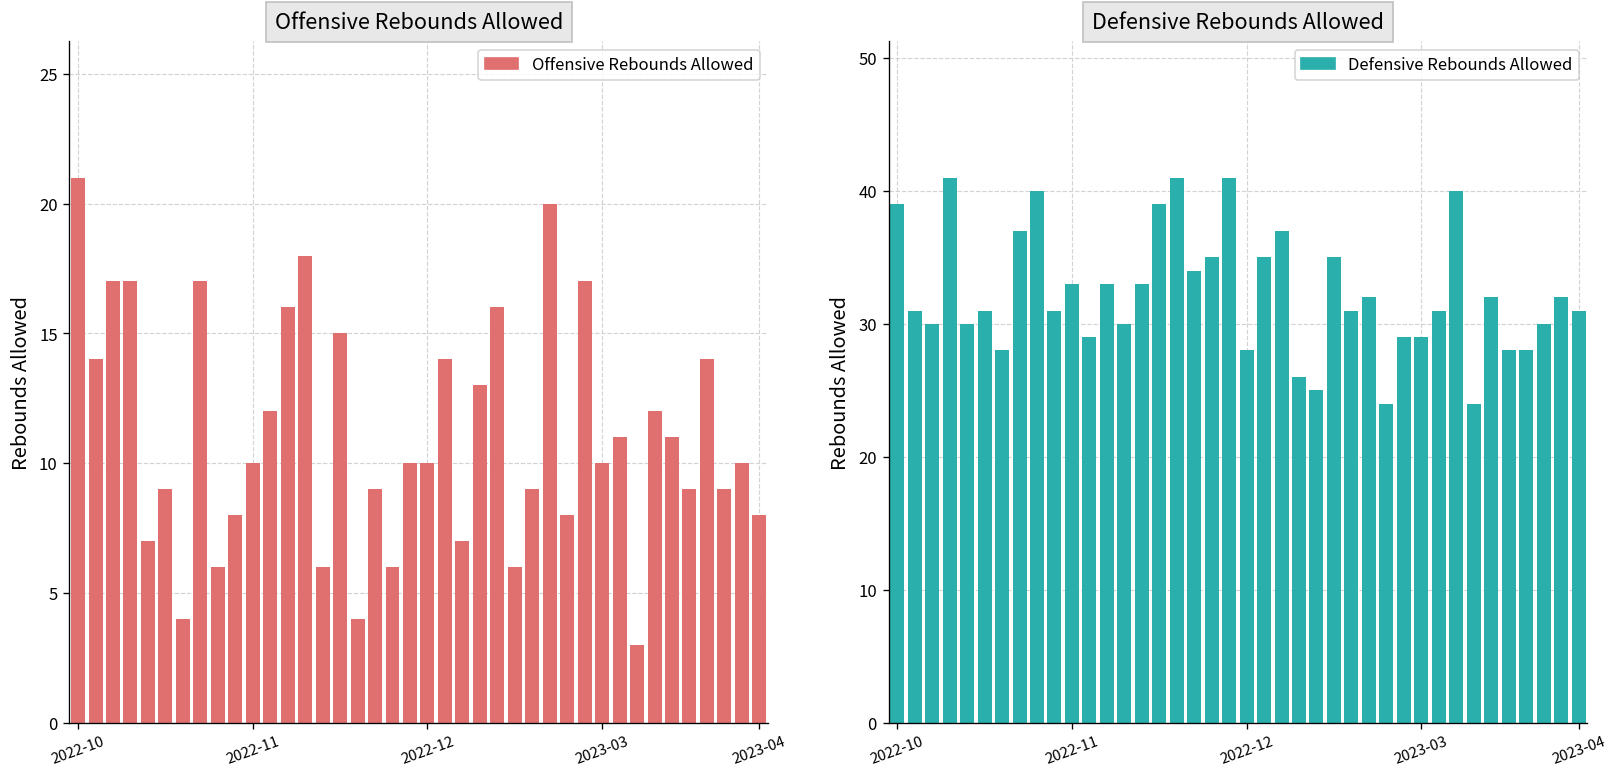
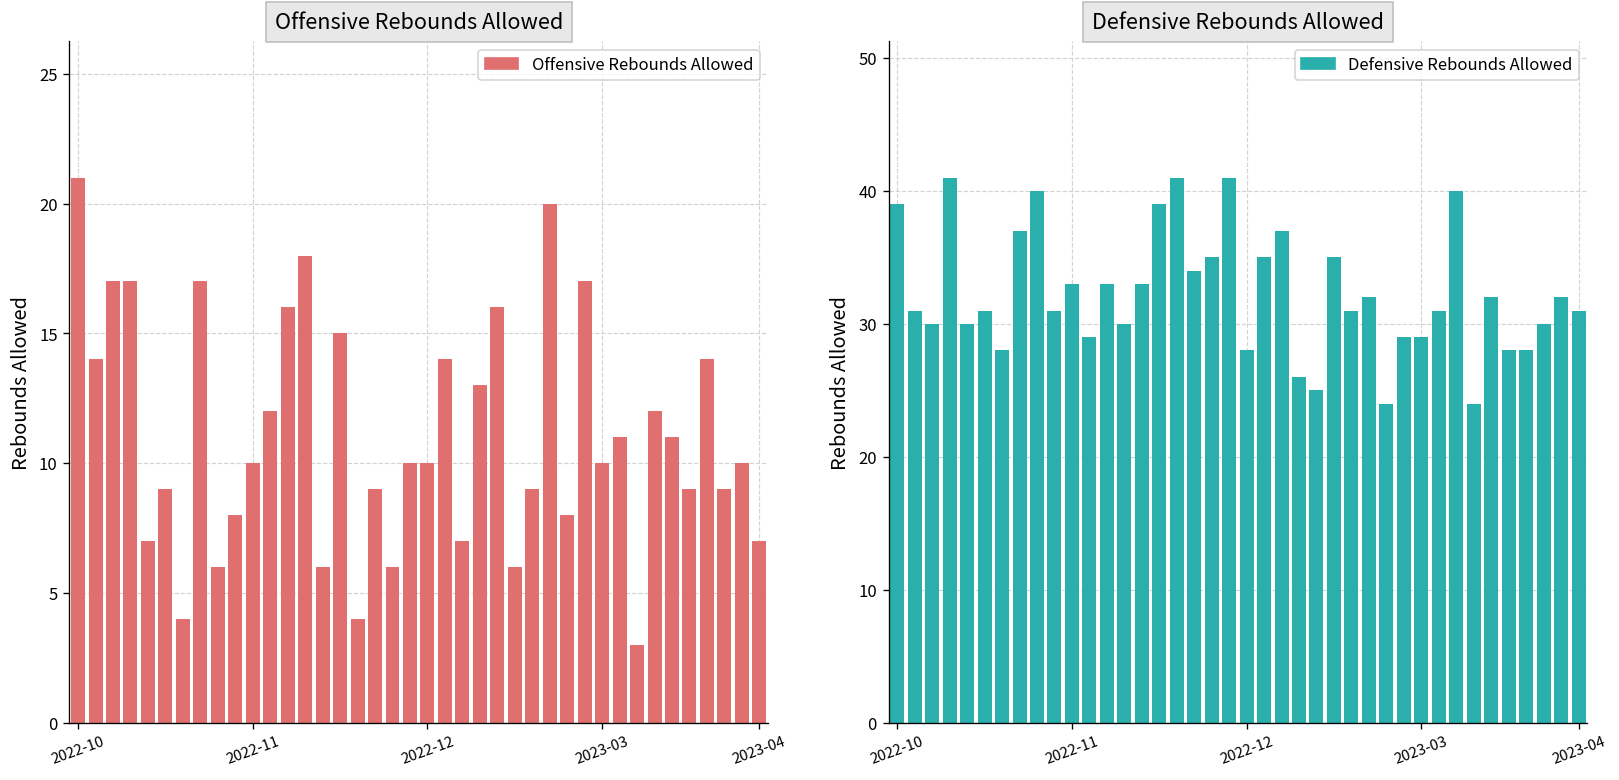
Offensive Rebounds Allowed, 2023-04: 8 -> 7
